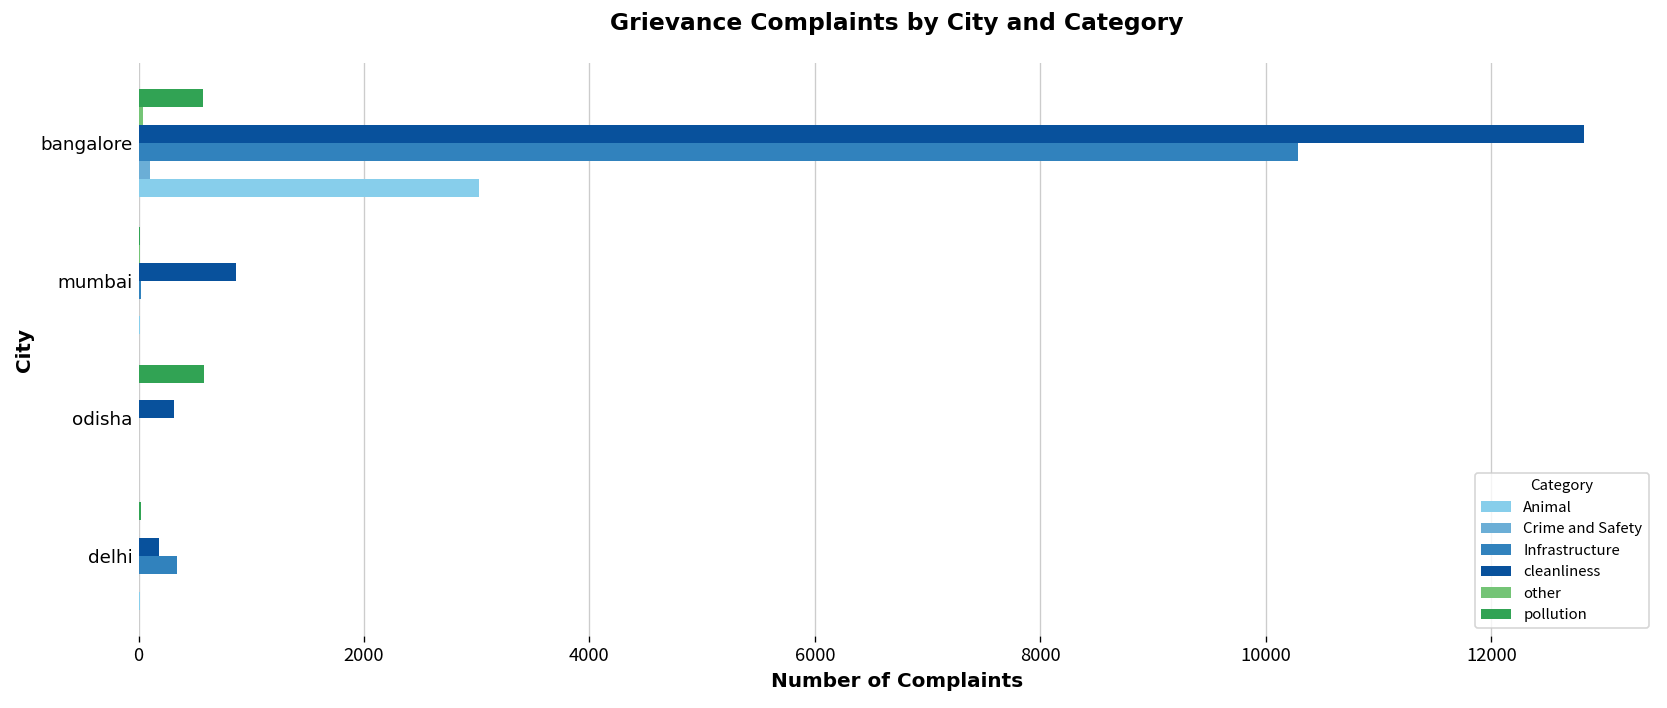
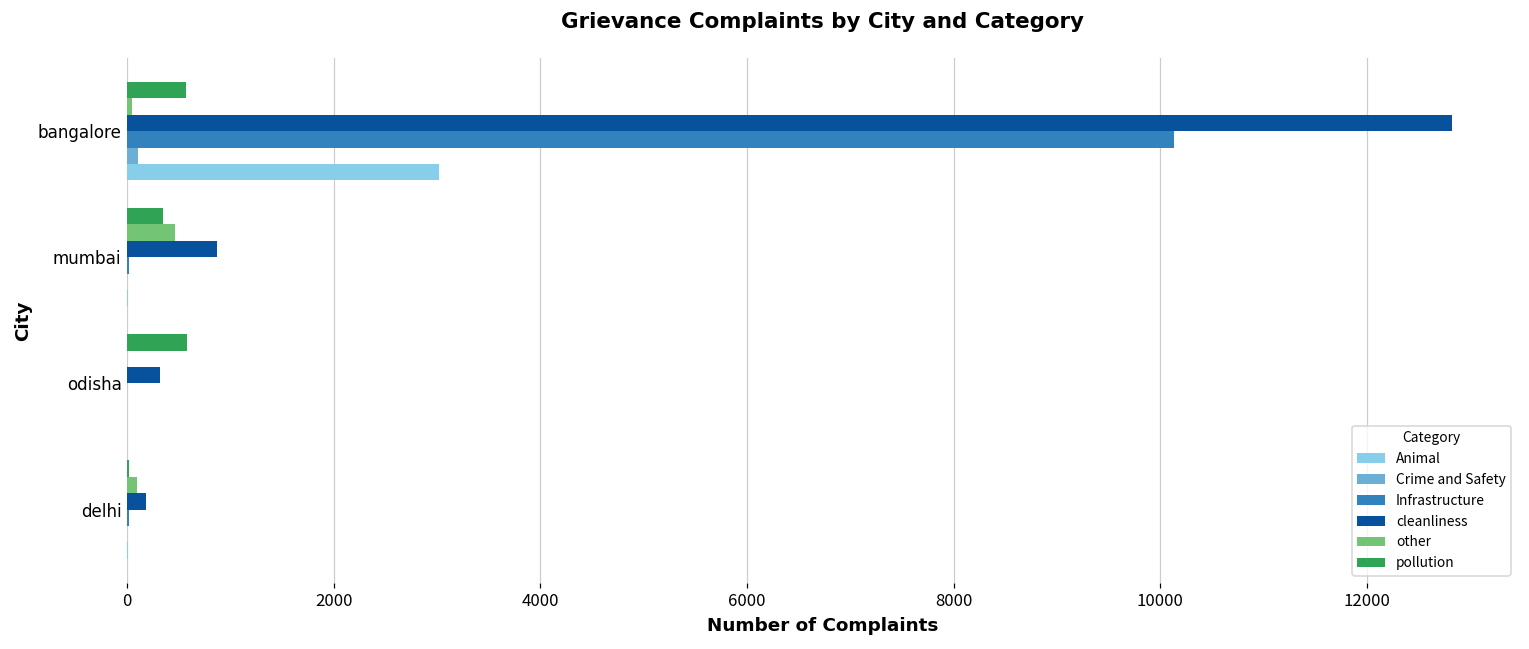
Infrastructure, bangalore: 10300 -> 10100
pollution, mumbai: 0 -> 300
other, mumbai: 0 -> 500
other, delhi: 0 -> 100
Infrastructure, delhi: 300 -> 0
